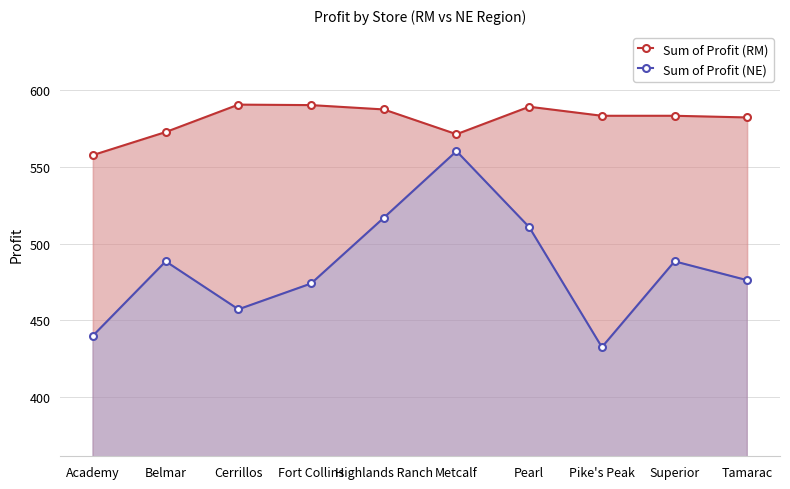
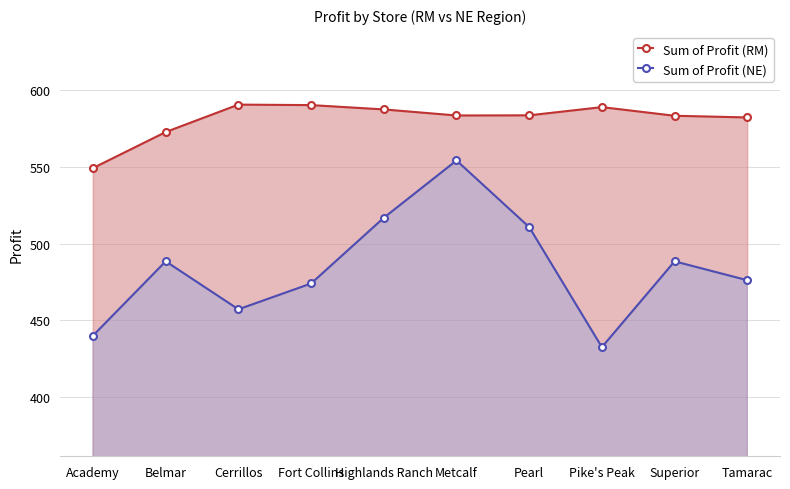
Sum of Profit (RM), Academy: 558 -> 549
Sum of Profit (RM), Metcalf: 571 -> 583
Sum of Profit (NE), Metcalf: 560 -> 554
Sum of Profit (RM), Pearl: 589 -> 583
Sum of Profit (RM), Pike's Peak: 583 -> 589
